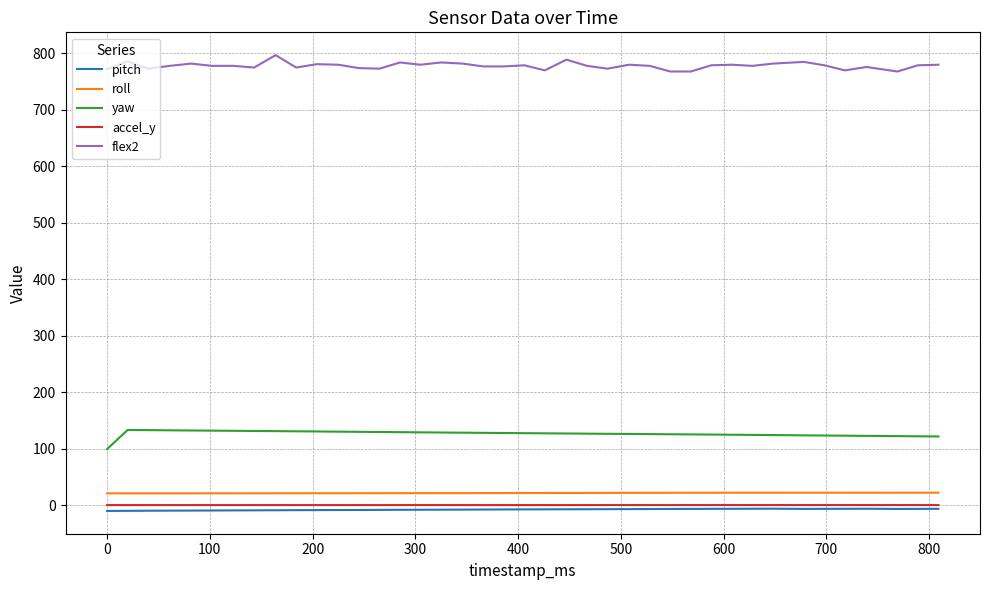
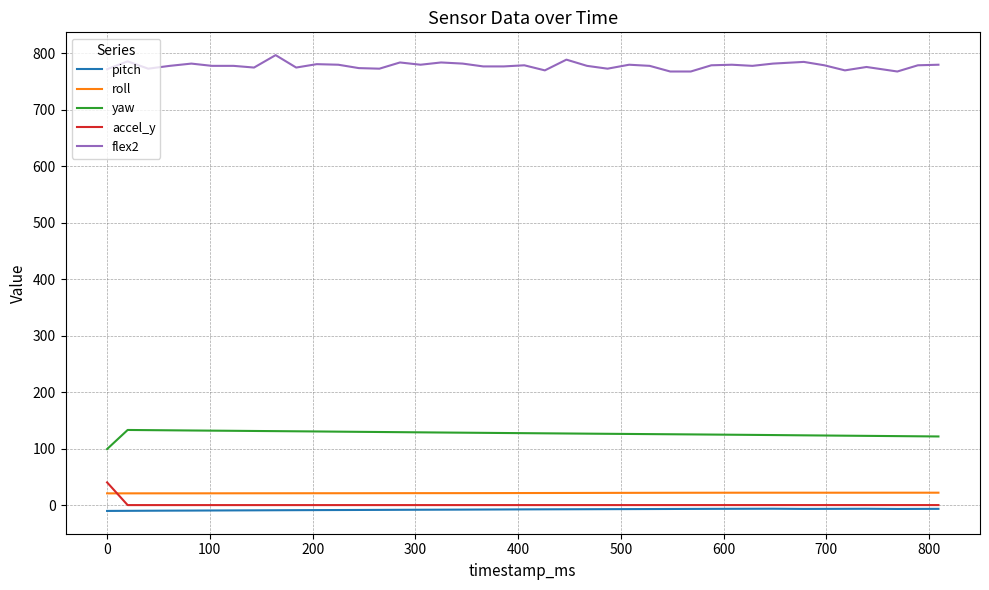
accel_y, 0: 0 -> 40
